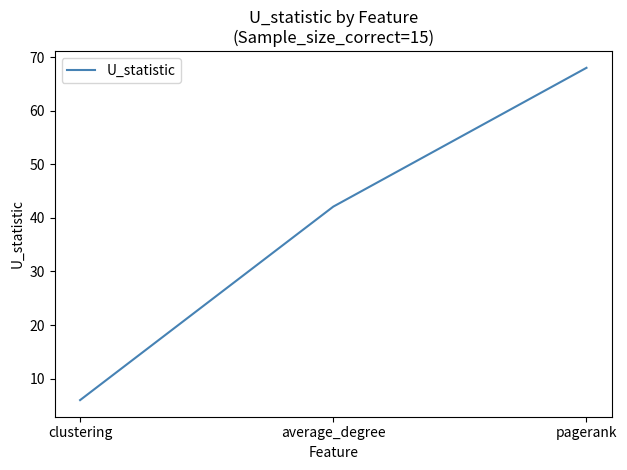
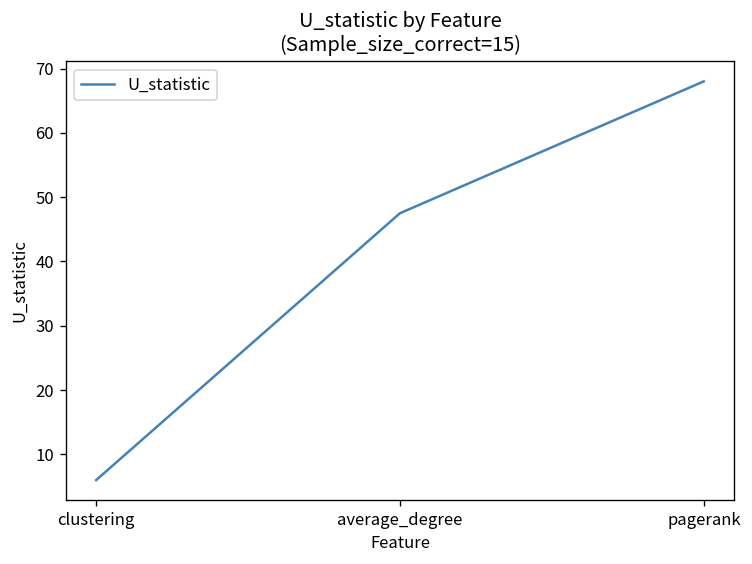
average_degree: 42 -> 48
